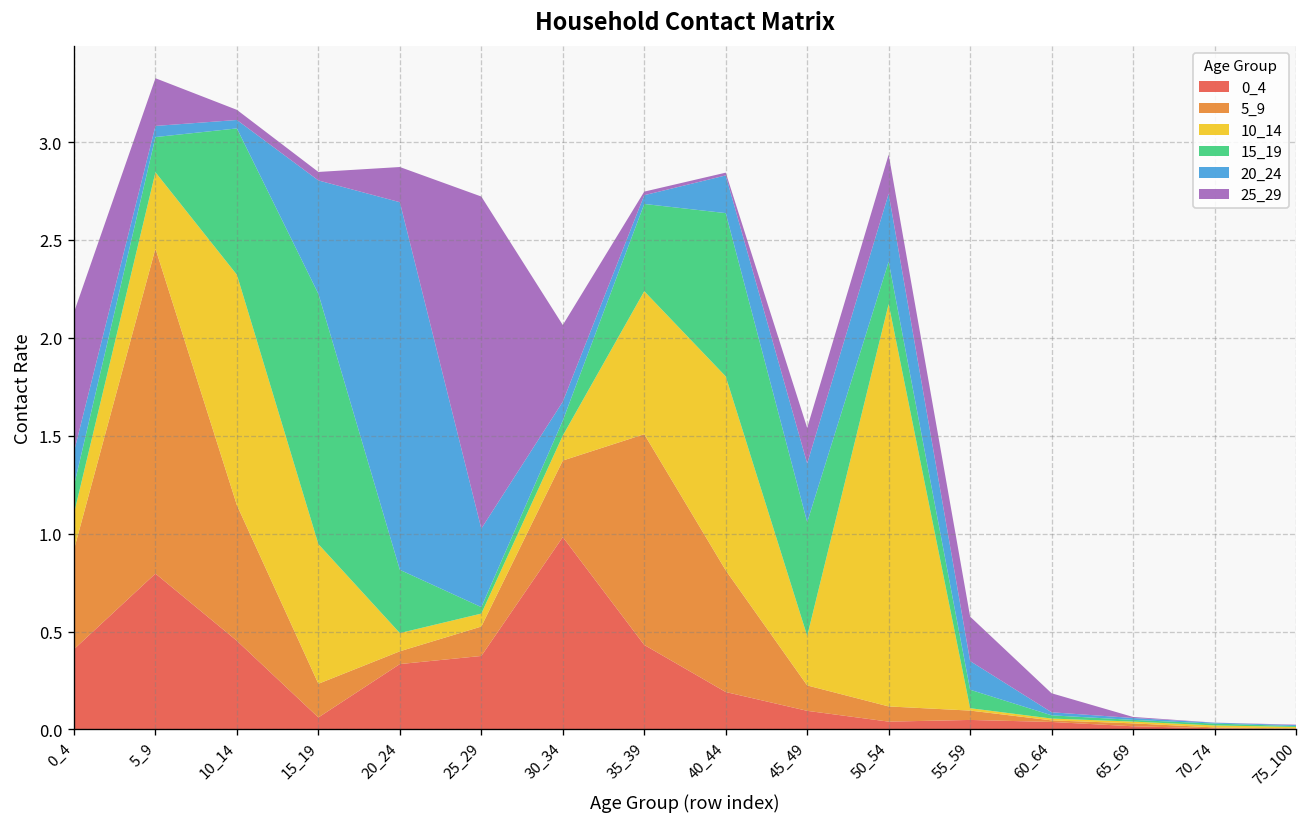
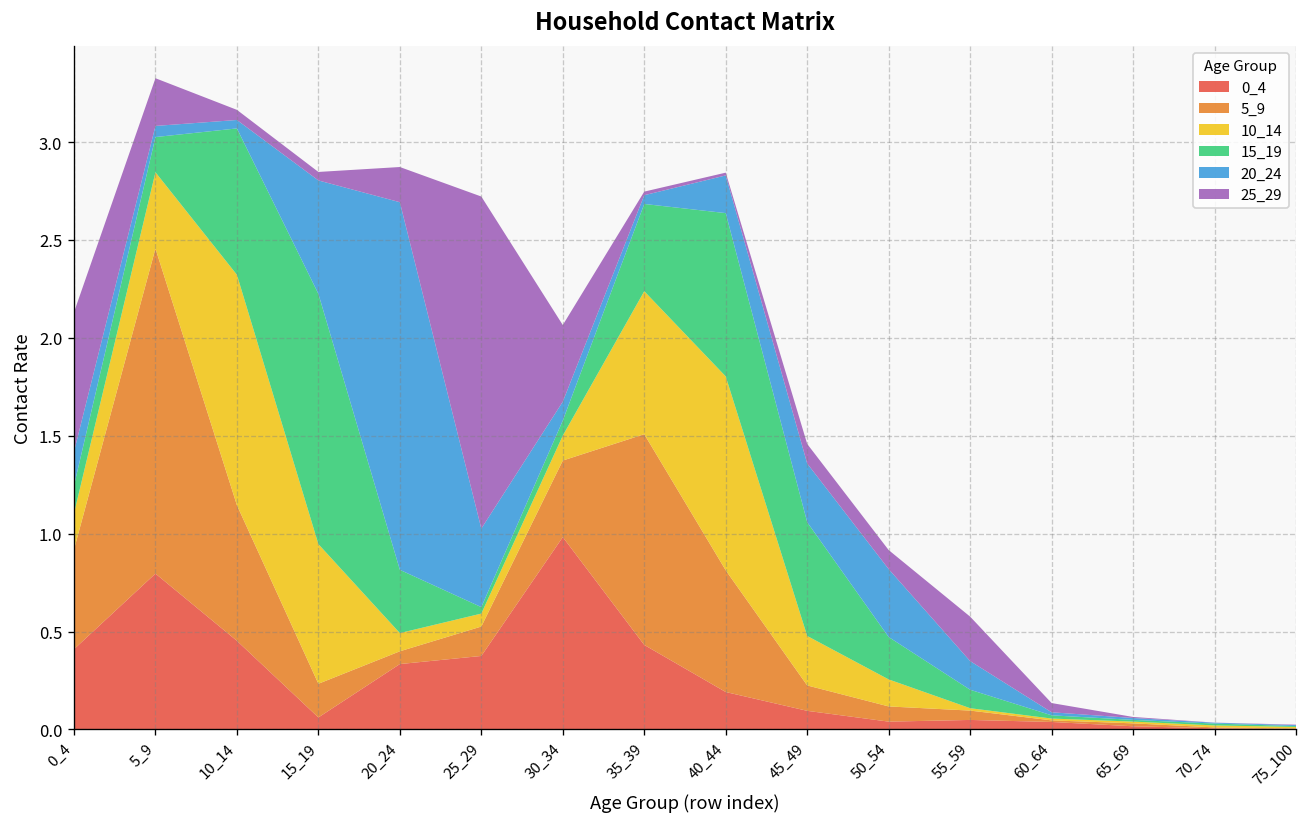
25_29, 45_49: 0.18 -> 0.10
10_14, 50_54: 2.06 -> 0.14
25_29, 50_54: 0.20 -> 0.10
25_29, 60_64: 0.10 -> 0.05
